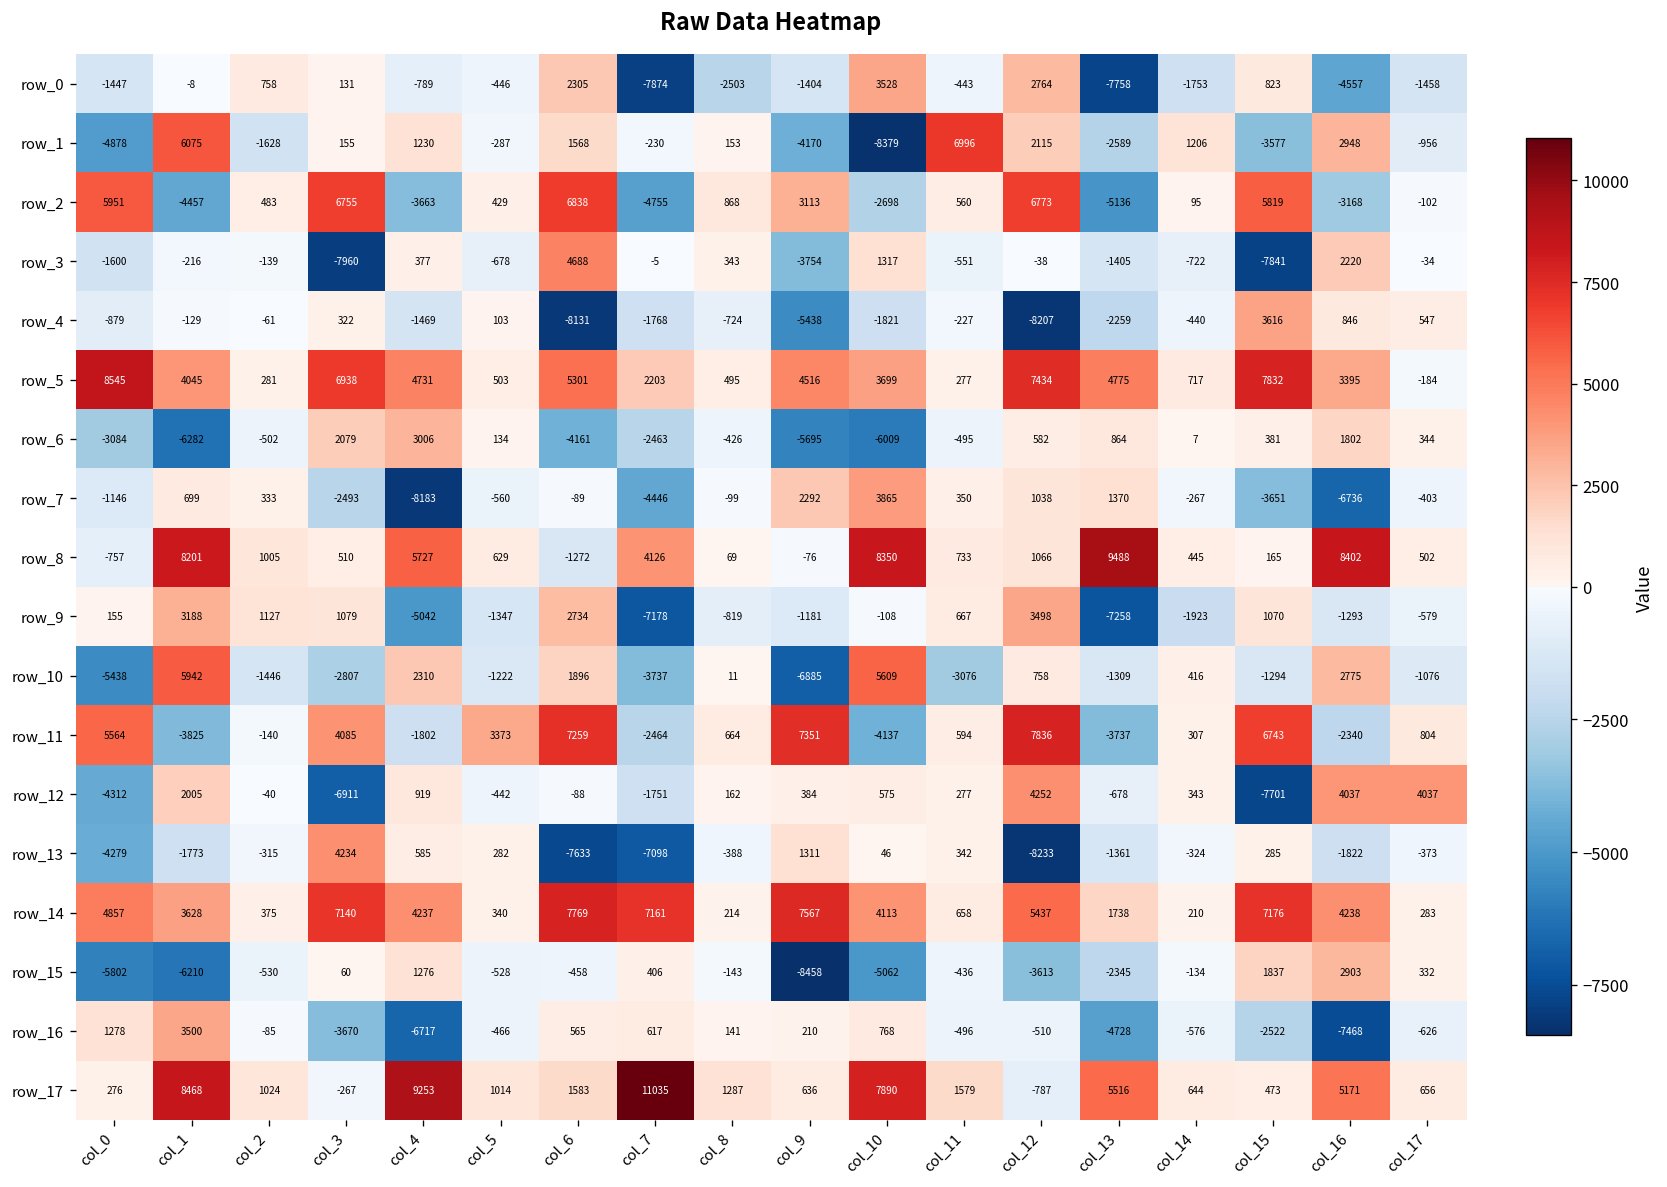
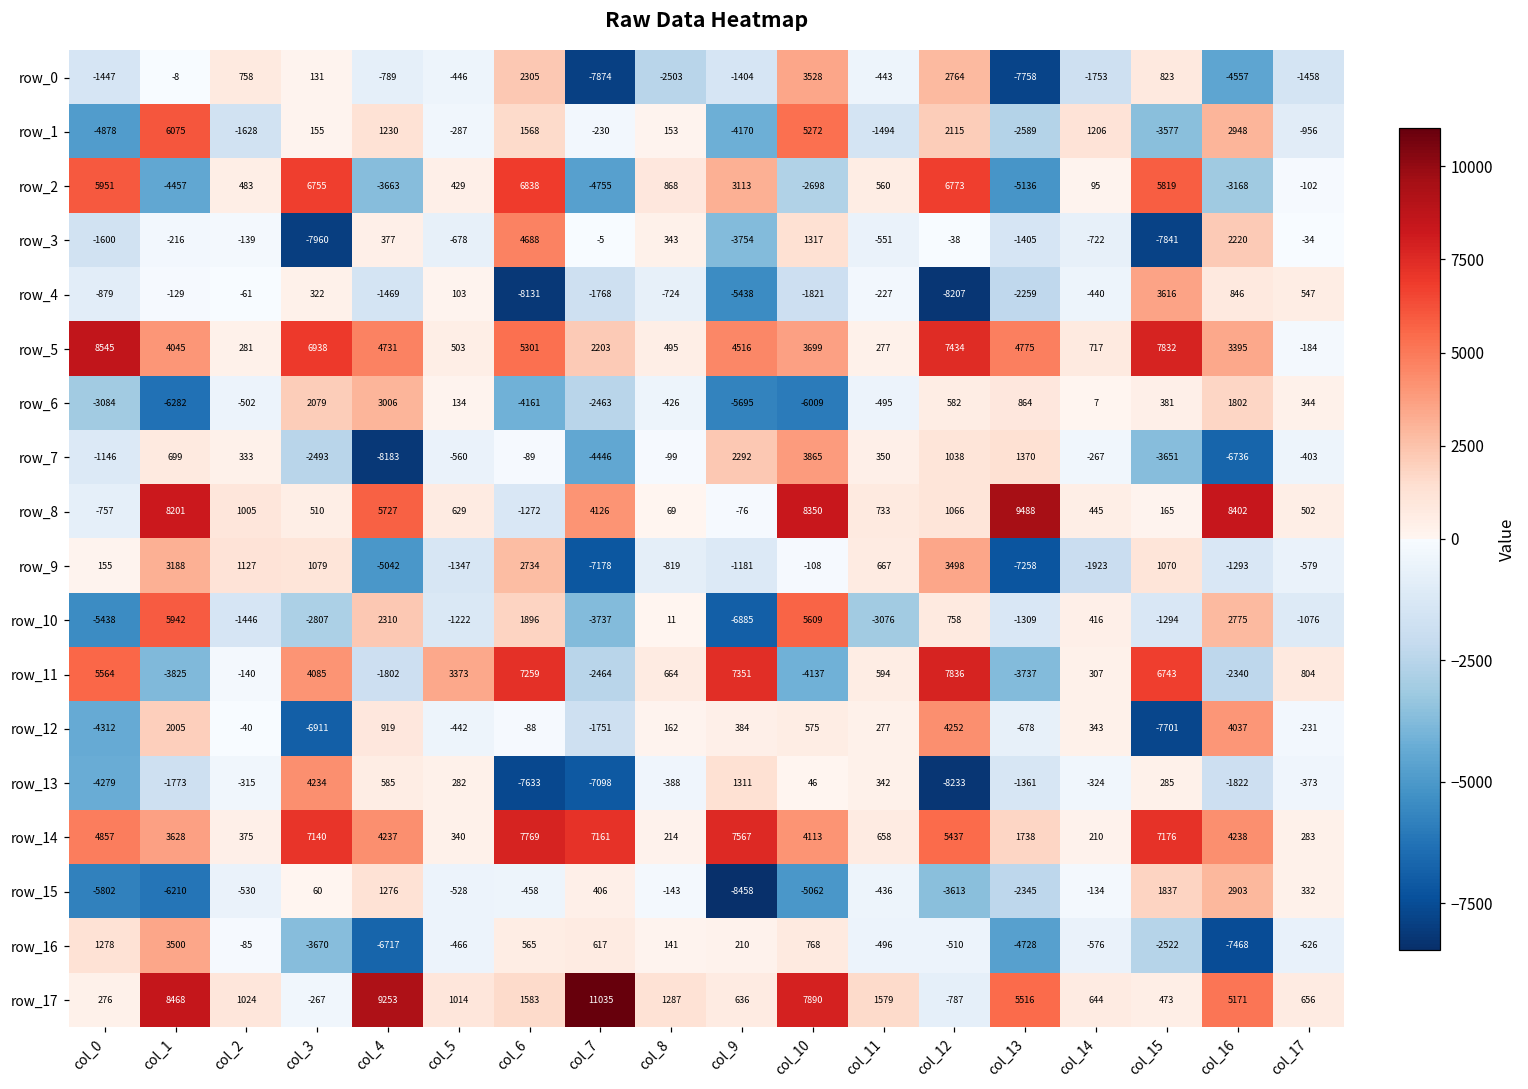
row_1, col_10: -8379 -> 5272
row_1, col_11: 6996 -> -1494
row_12, col_17: 4037 -> -231
